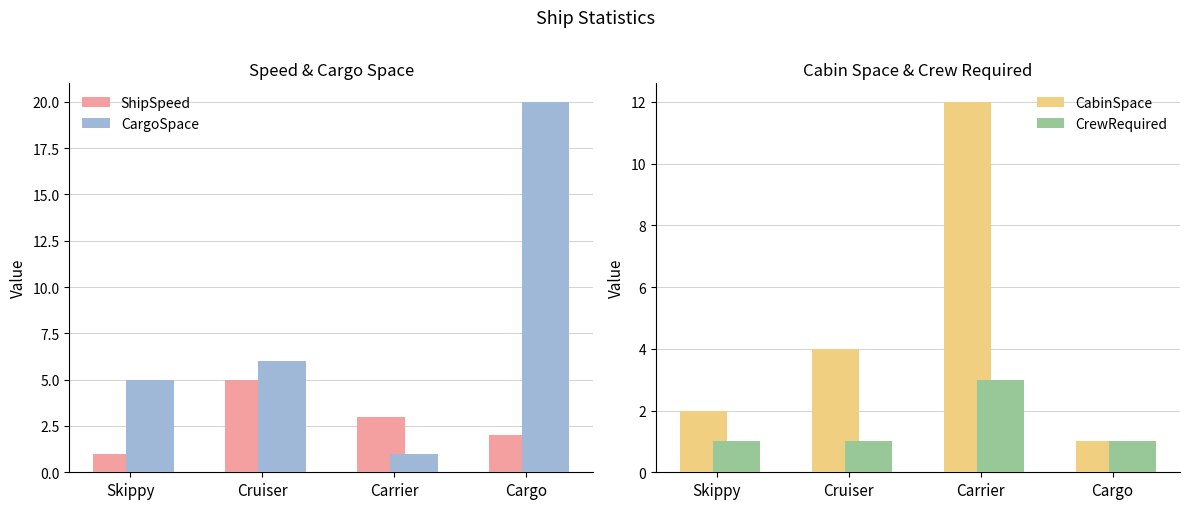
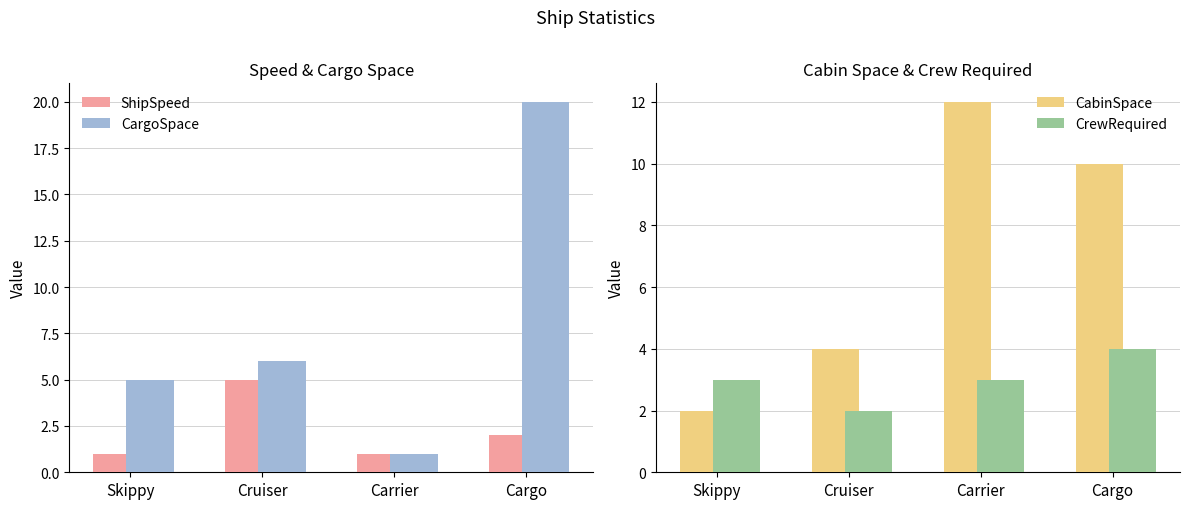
Speed & Cargo Space, ShipSpeed, Carrier: 3 -> 1
Cabin Space & Crew Required, CrewRequired, Skippy: 1 -> 3
Cabin Space & Crew Required, CrewRequired, Cruiser: 1 -> 2
Cabin Space & Crew Required, CabinSpace, Cargo: 1 -> 10
Cabin Space & Crew Required, CrewRequired, Cargo: 1 -> 4
